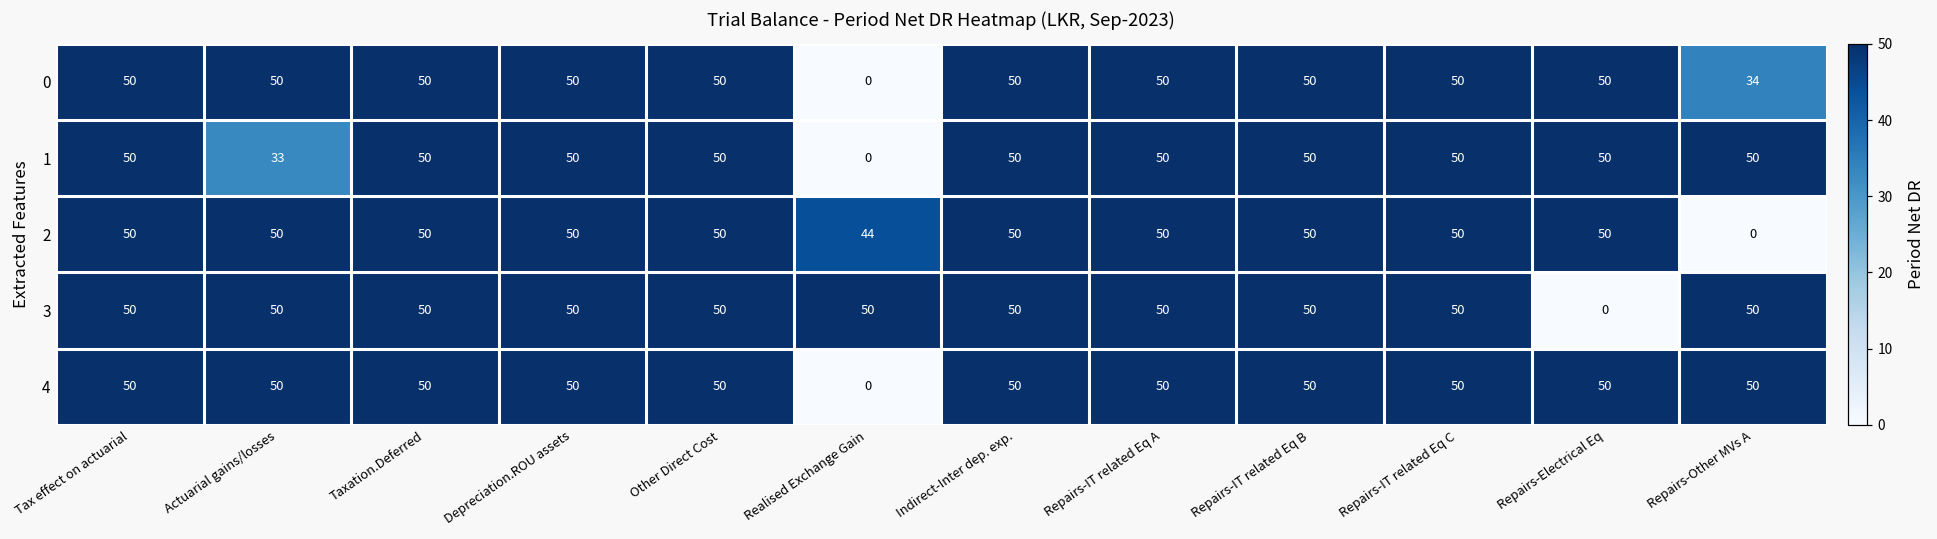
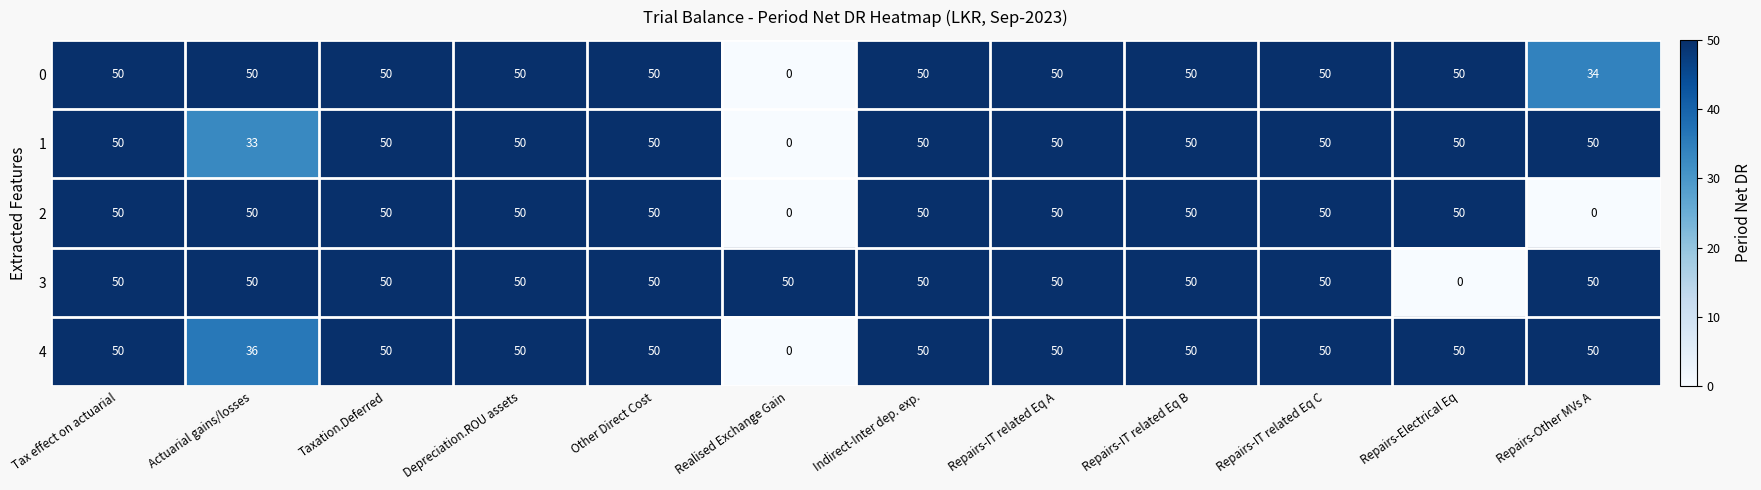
2, Realised Exchange Gain: 44 -> 0
4, Actuarial gains/losses: 50 -> 36
